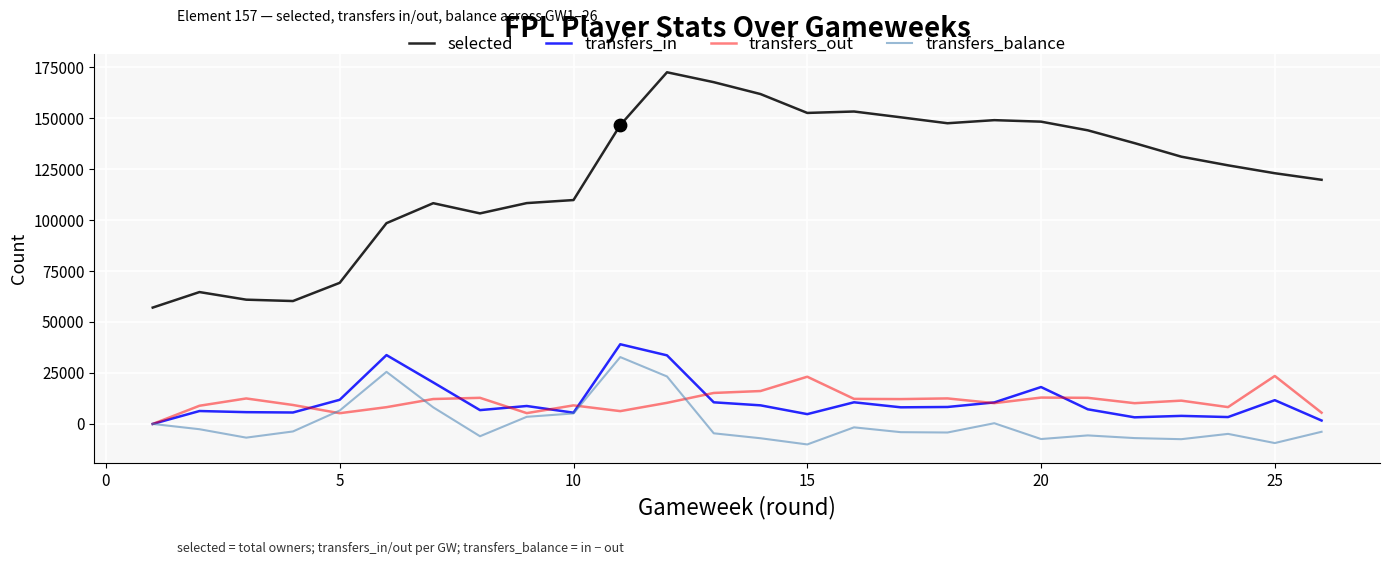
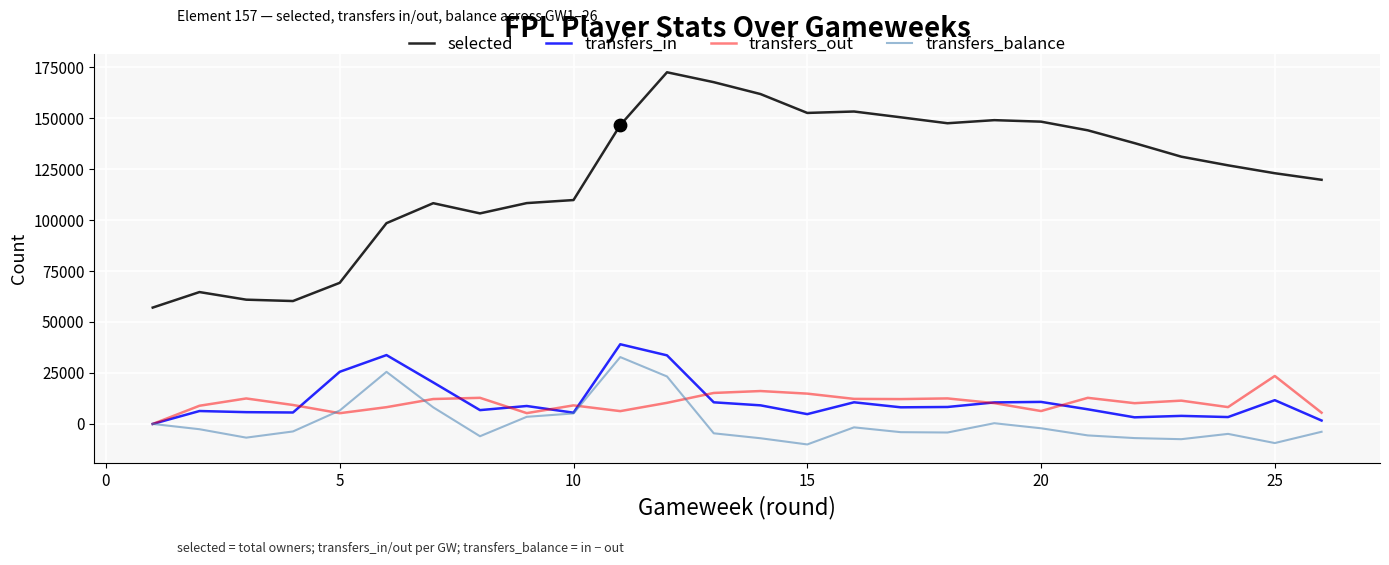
transfers_in, 5: 12000 -> 26000
transfers_out, 15: 23000 -> 15000
transfers_in, 20: 18000 -> 11000
transfers_out, 20: 13000 -> 6000
transfers_balance, 20: -7000 -> -2000
